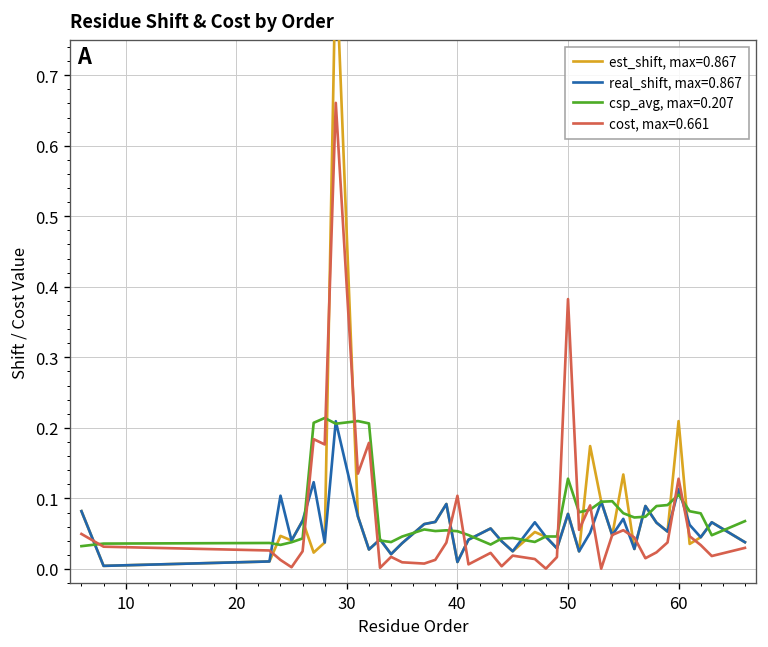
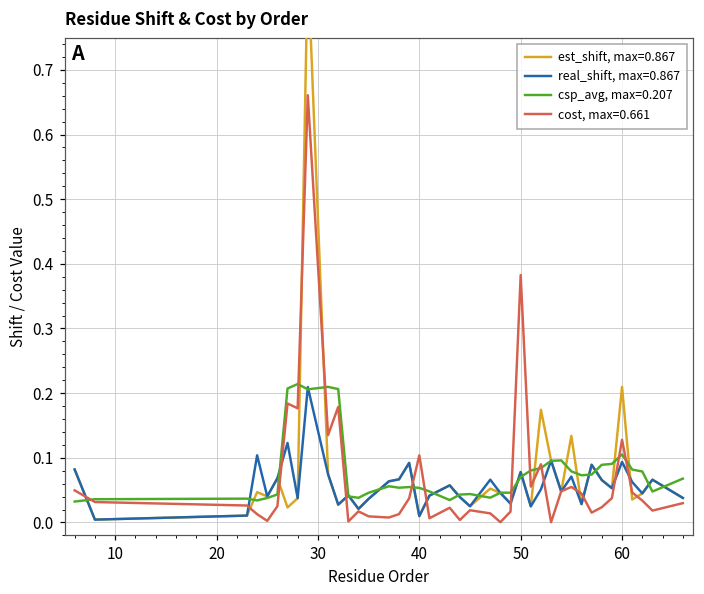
csp_avg, max=0.207, 50: 0.13 -> 0.07
real_shift, max=0.867, 60: 0.11 -> 0.09
